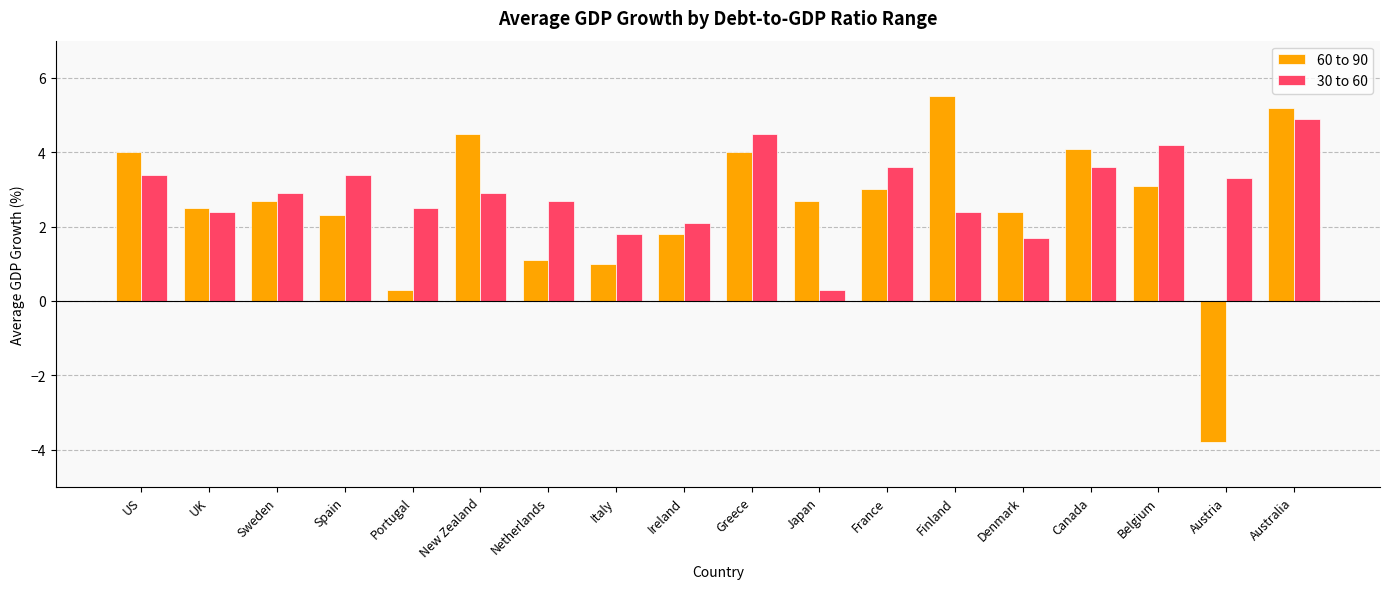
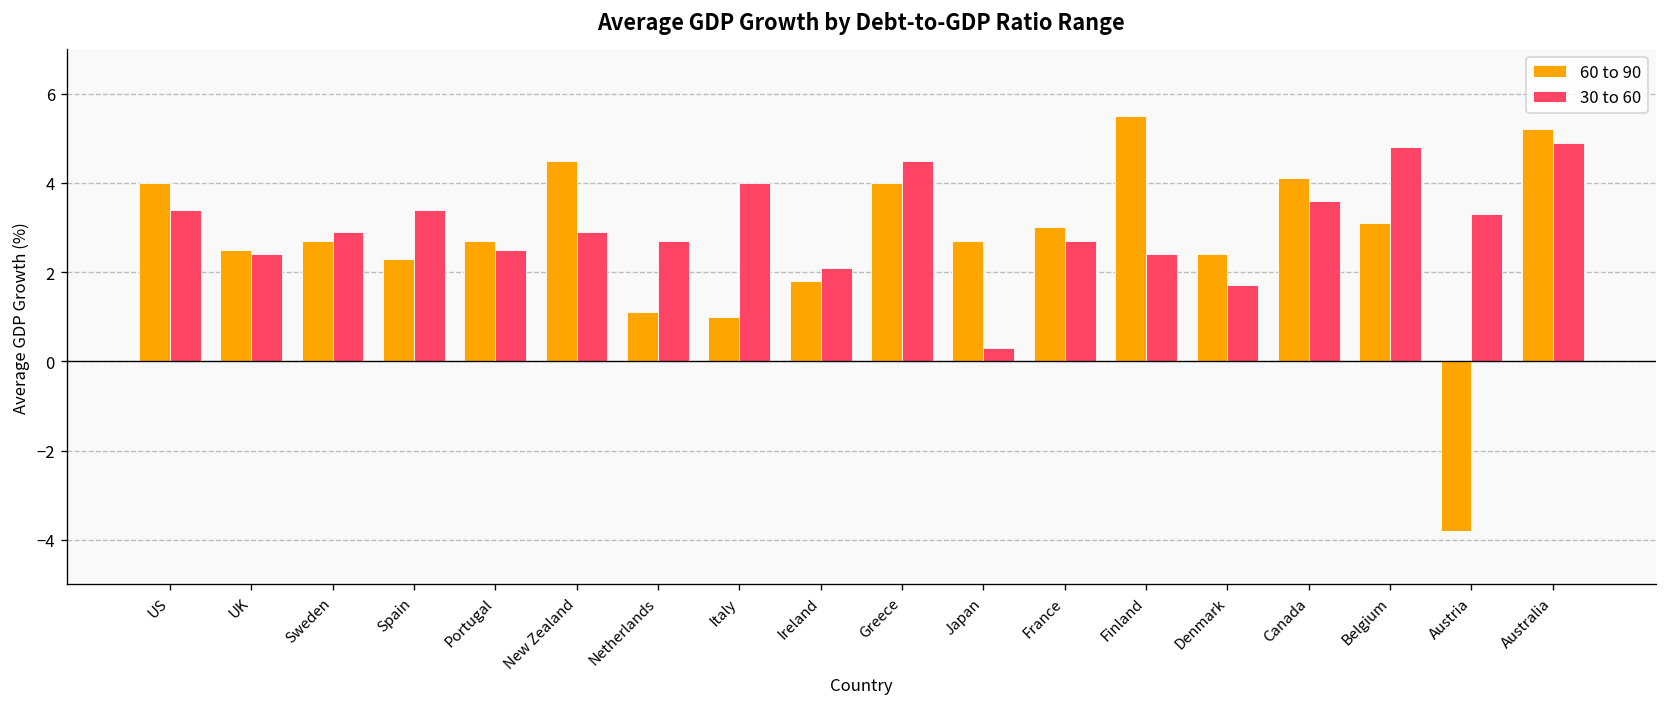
60 to 90, Portugal: 0.3 -> 2.7
30 to 60, Italy: 1.8 -> 4.0
30 to 60, France: 3.6 -> 2.7
30 to 60, Belgium: 4.2 -> 4.8
